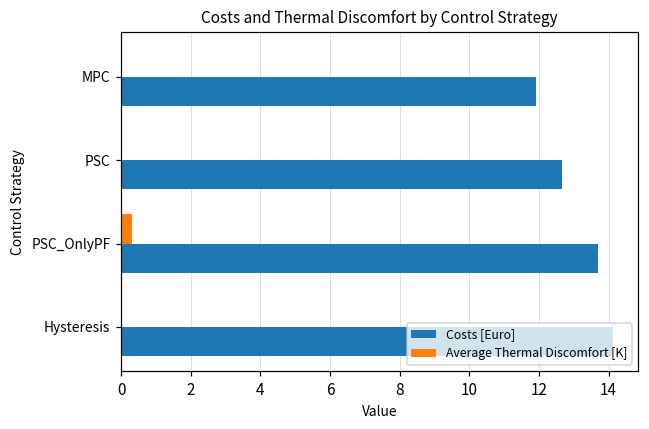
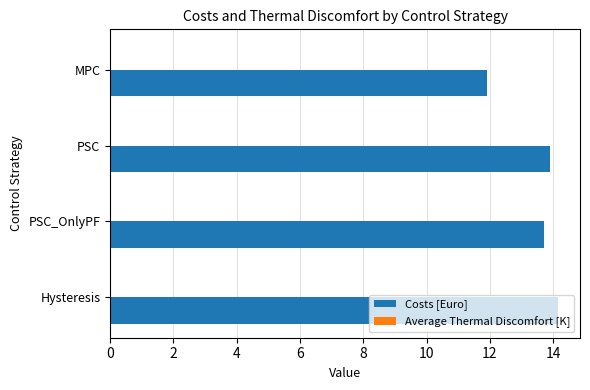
Costs [Euro], PSC: 12.7 -> 13.9
Average Thermal Discomfort [K], PSC_OnlyPF: 0.3 -> 0.0
